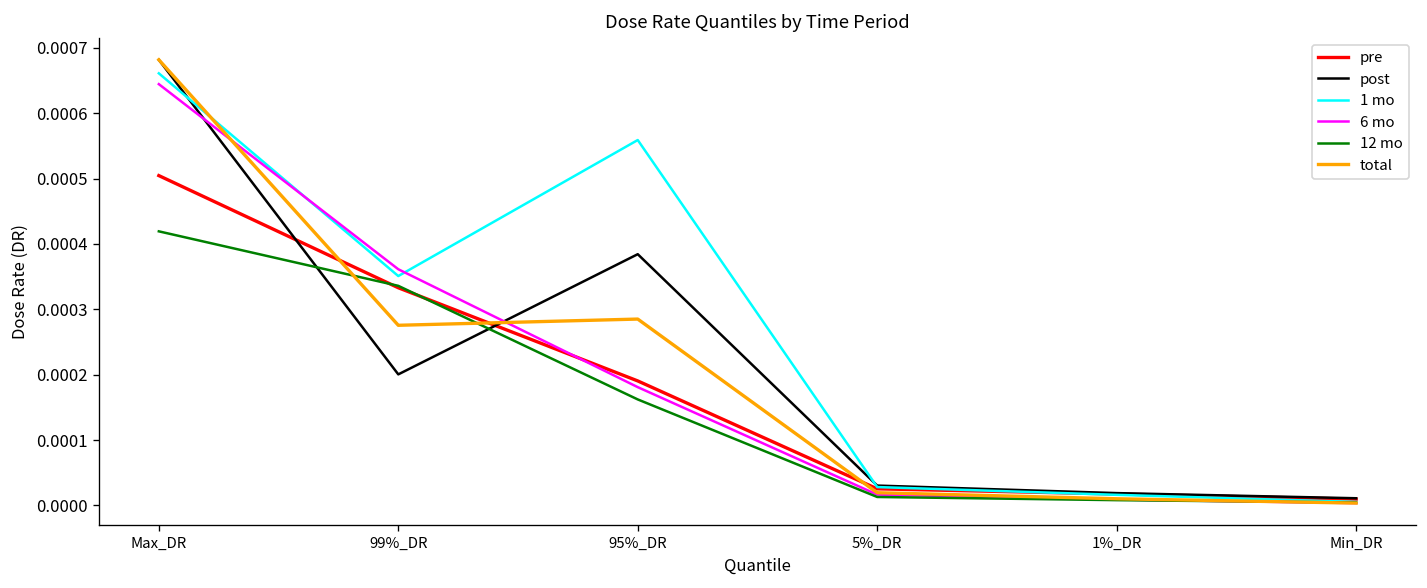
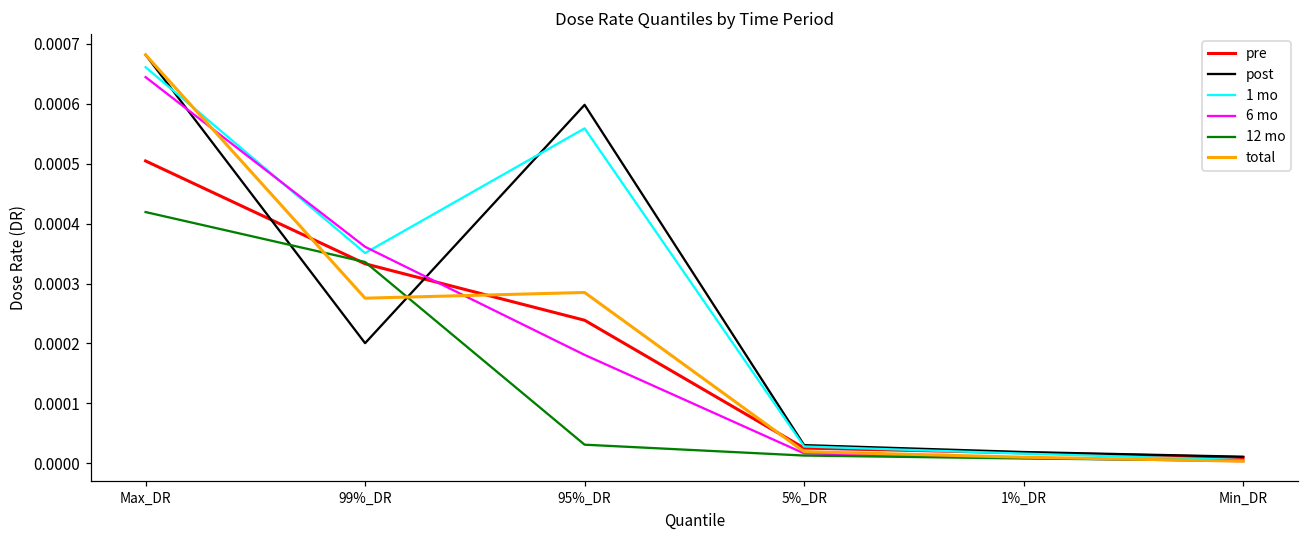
pre, 95%_DR: 0.00019 -> 0.00024
post, 95%_DR: 0.00038 -> 0.00060
12 mo, 95%_DR: 0.00016 -> 0.00003
